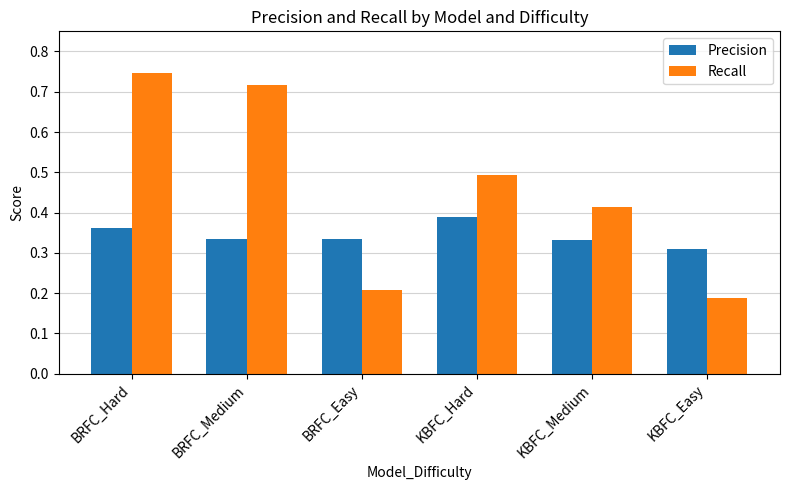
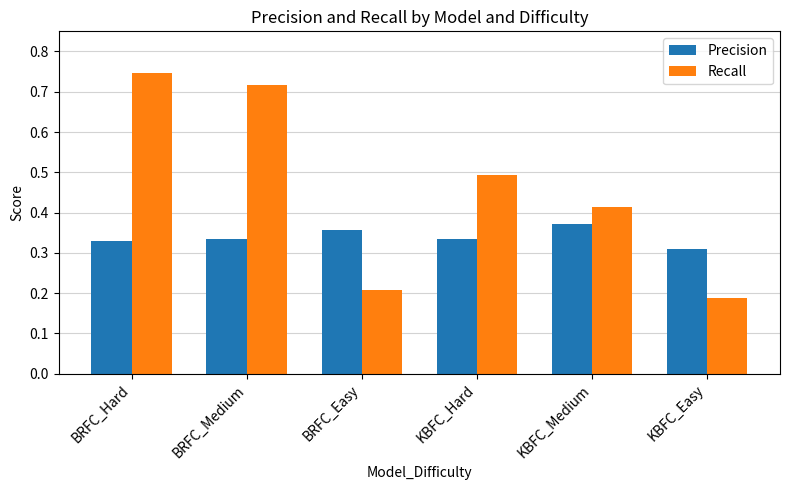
Precision, BRFC_Hard: 0.36 -> 0.33
Precision, BRFC_Easy: 0.33 -> 0.36
Precision, KBFC_Hard: 0.39 -> 0.33
Precision, KBFC_Medium: 0.33 -> 0.37
